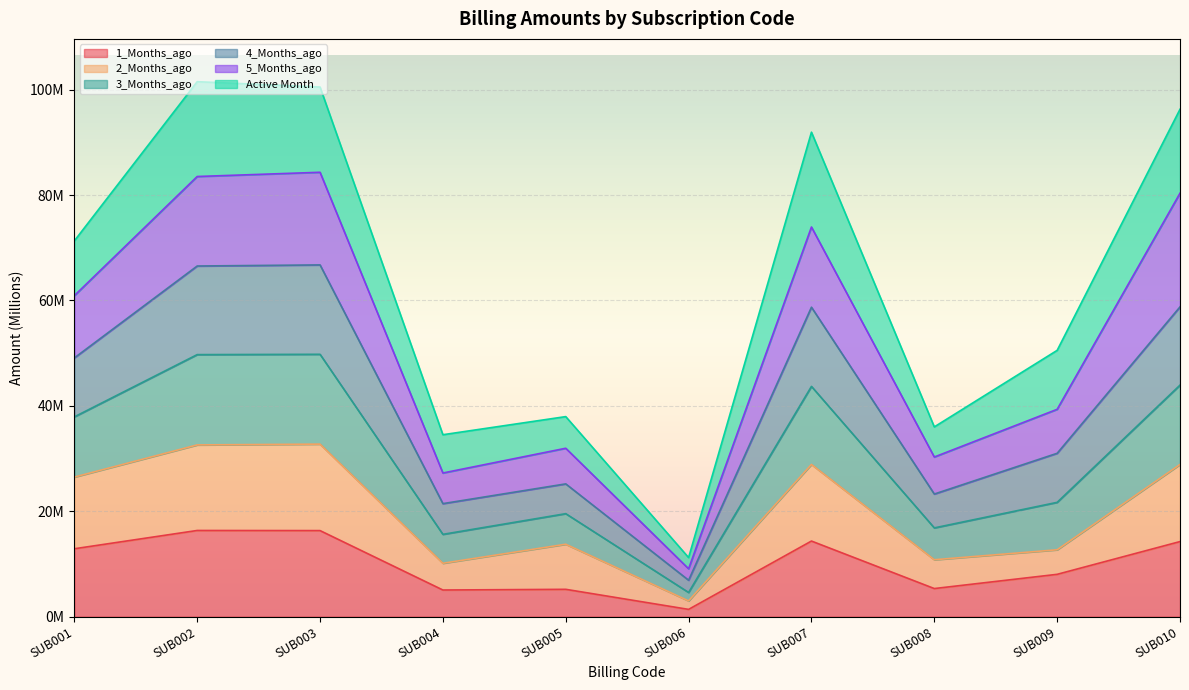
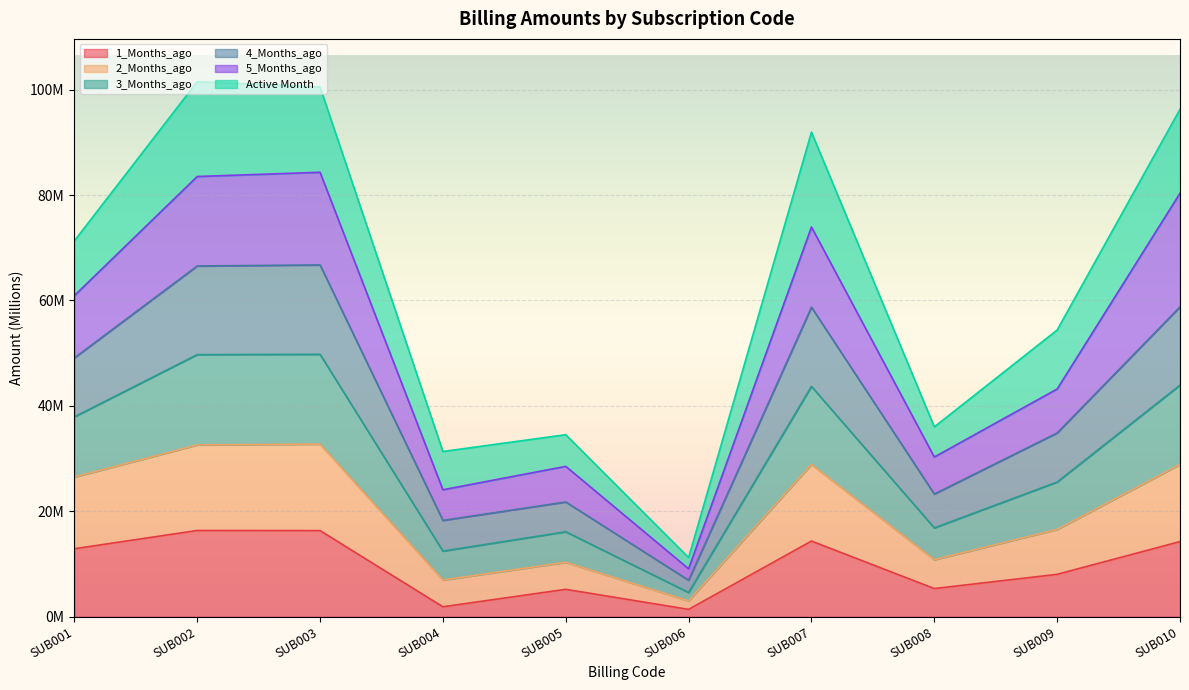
1_Months_ago, SUB004: 5000000 -> 2000000
2_Months_ago, SUB005: 9000000 -> 5000000
2_Months_ago, SUB009: 5000000 -> 9000000
